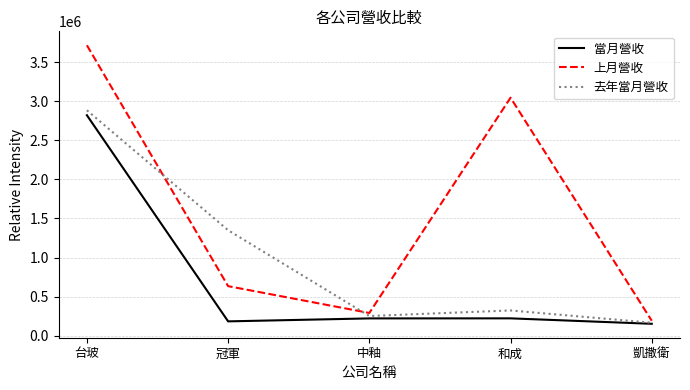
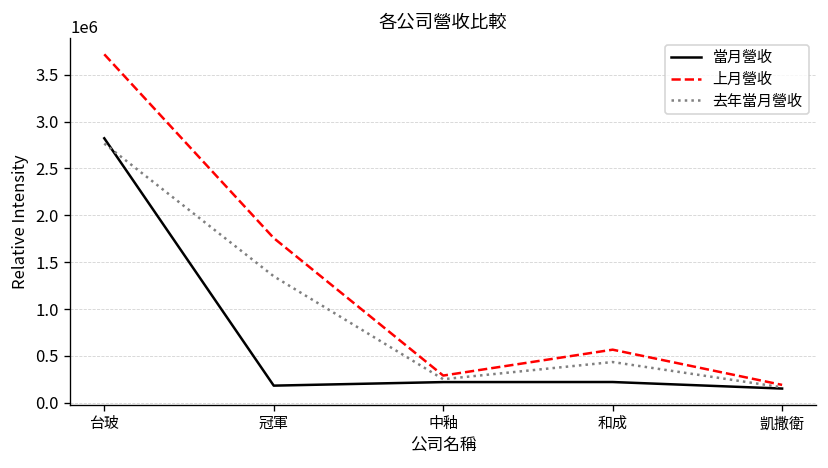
去年當月營收, 台玻: 2900000 -> 2800000
上月營收, 冠軍: 600000 -> 1800000
上月營收, 和成: 3000000 -> 600000
去年當月營收, 和成: 300000 -> 400000
